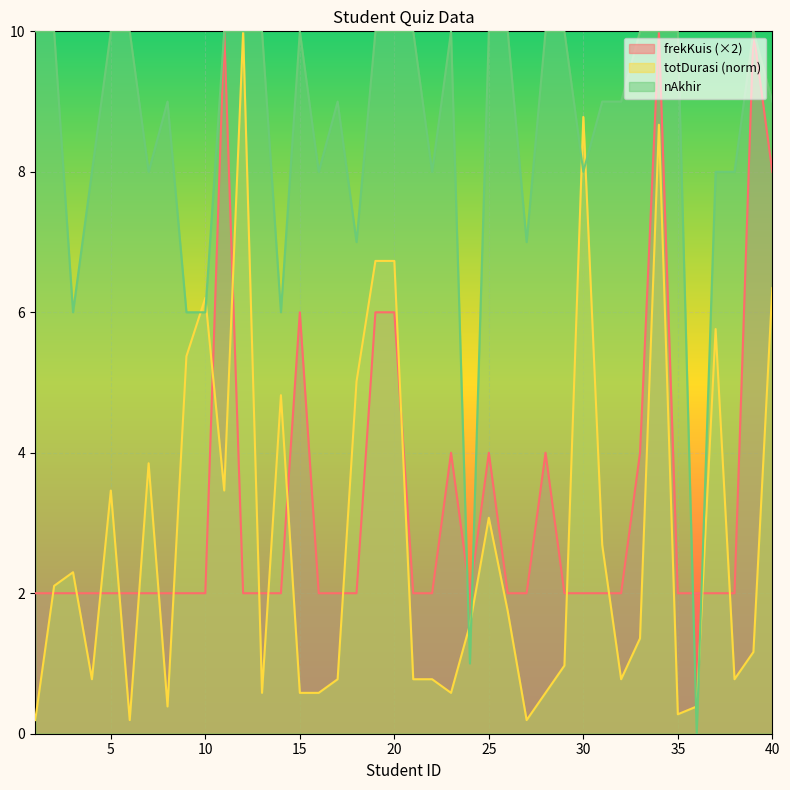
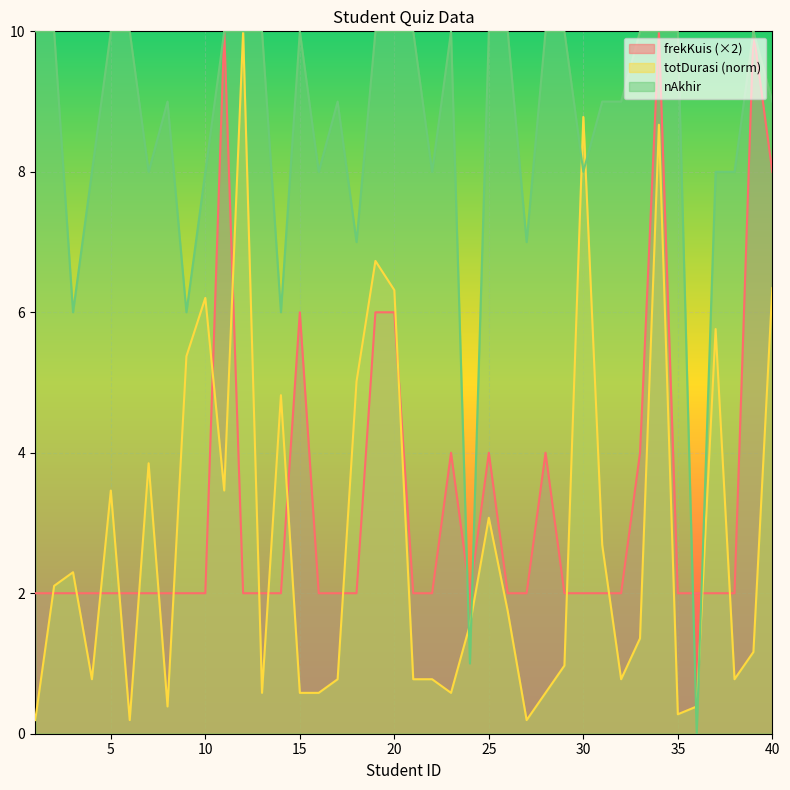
nAkhir, 10: 6 -> 8
totDurasi (norm), 20: 6.7 -> 6.3
